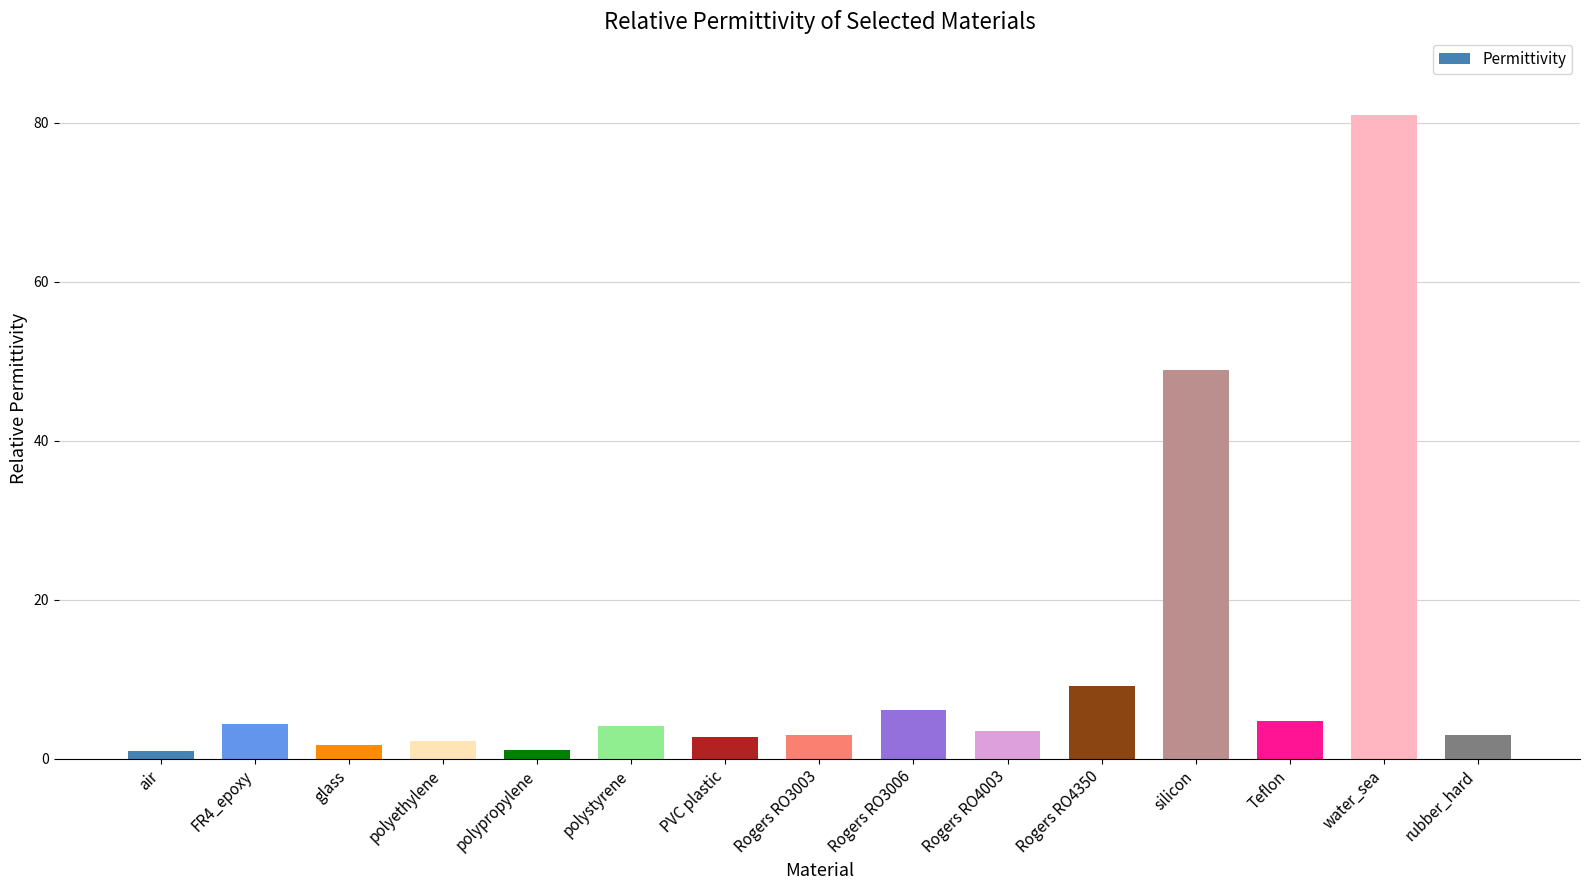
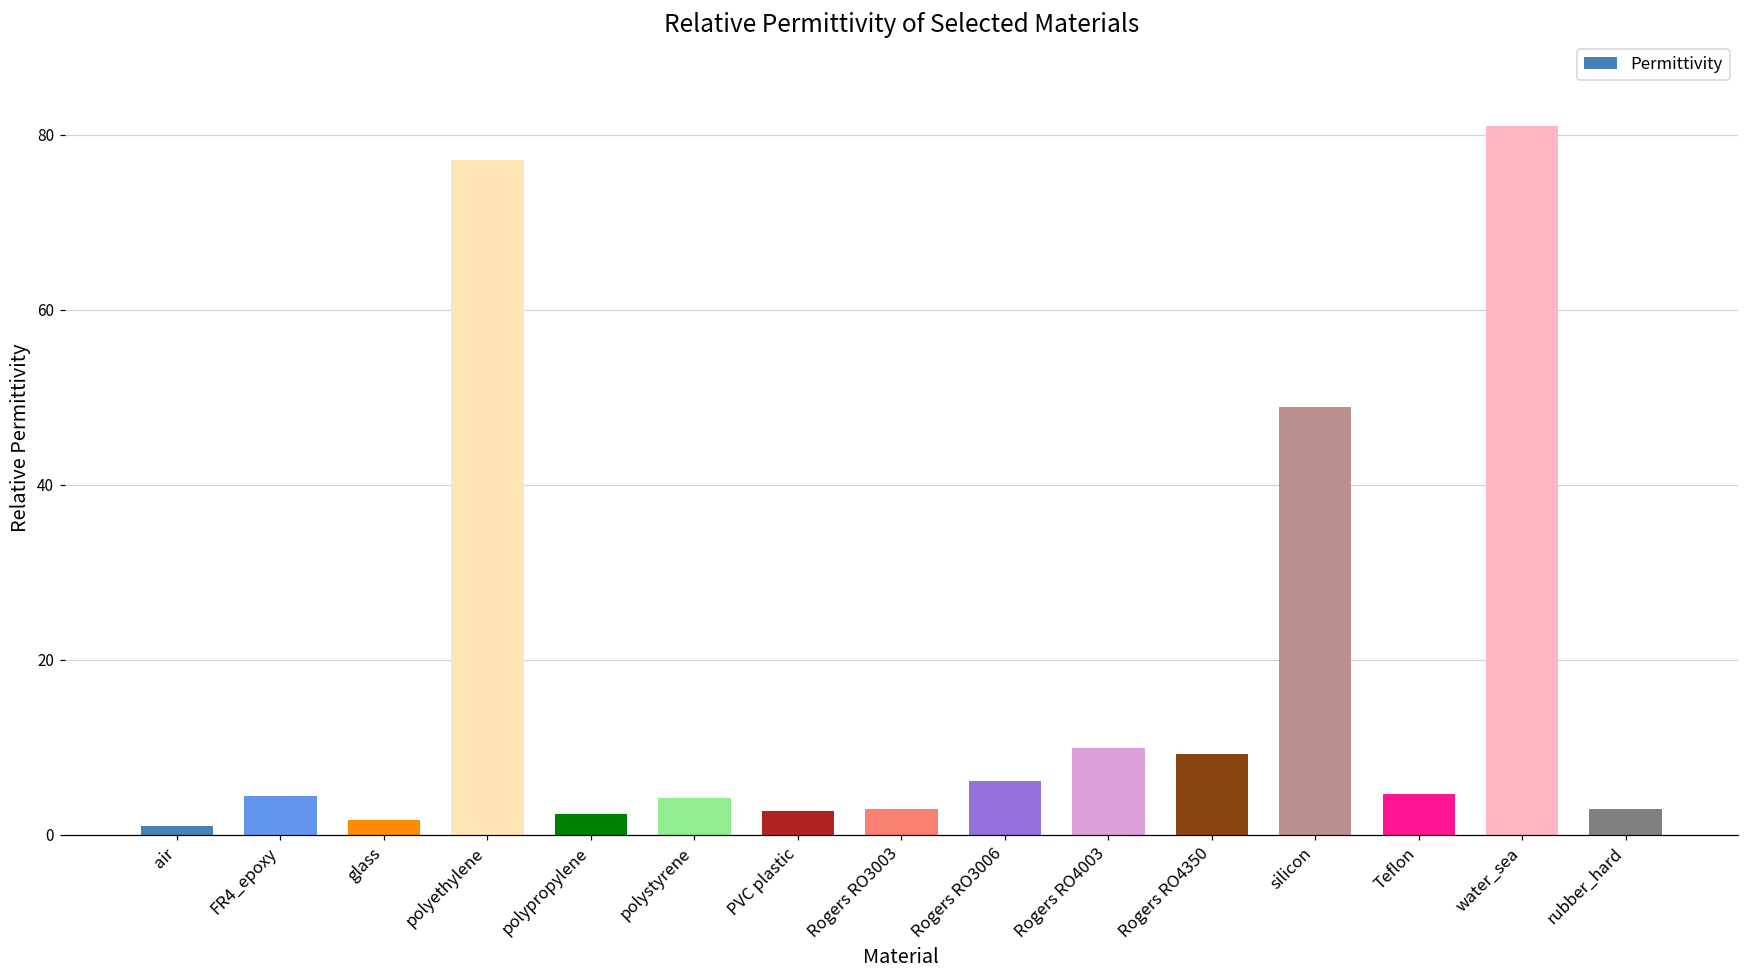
polyethylene: 2 -> 77
polypropylene: 1 -> 2
Rogers RO4003: 4 -> 10
